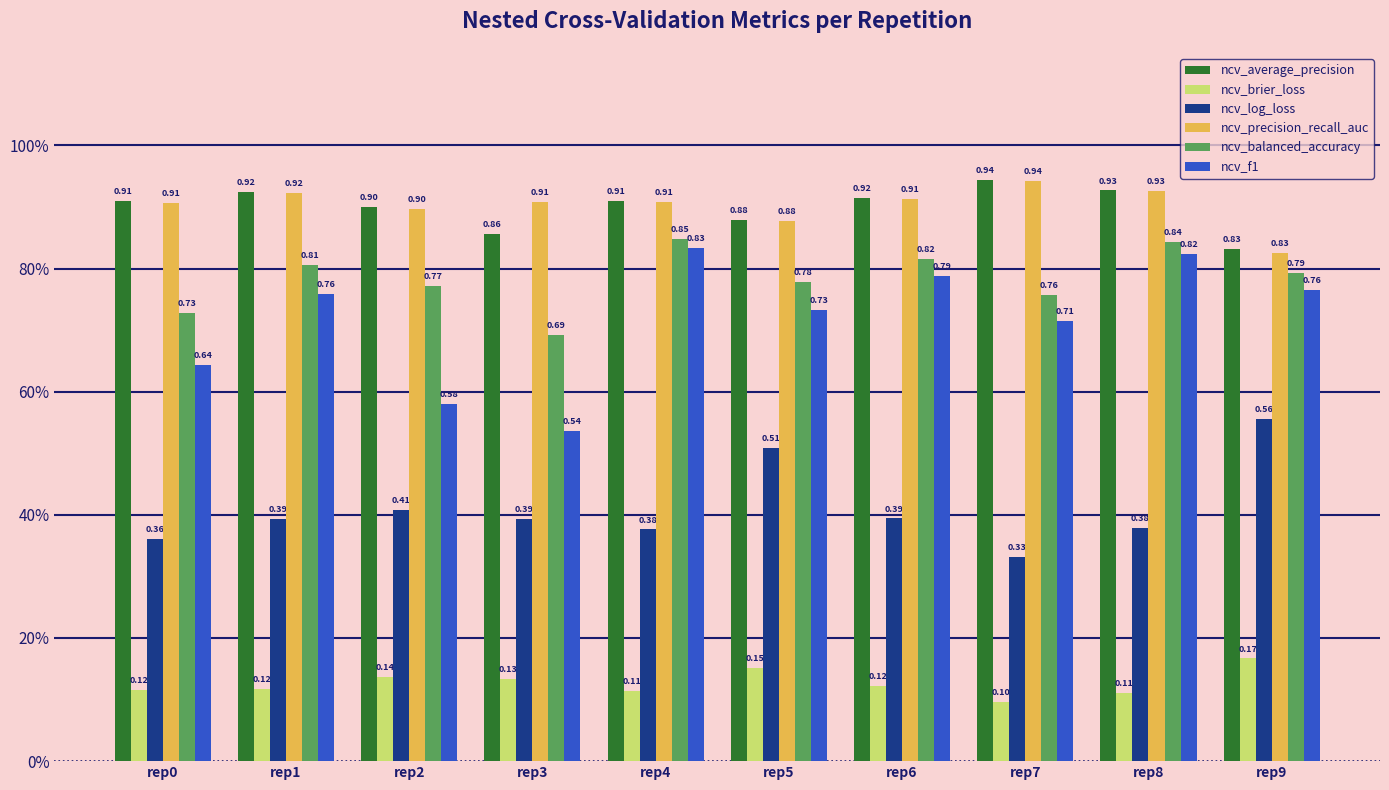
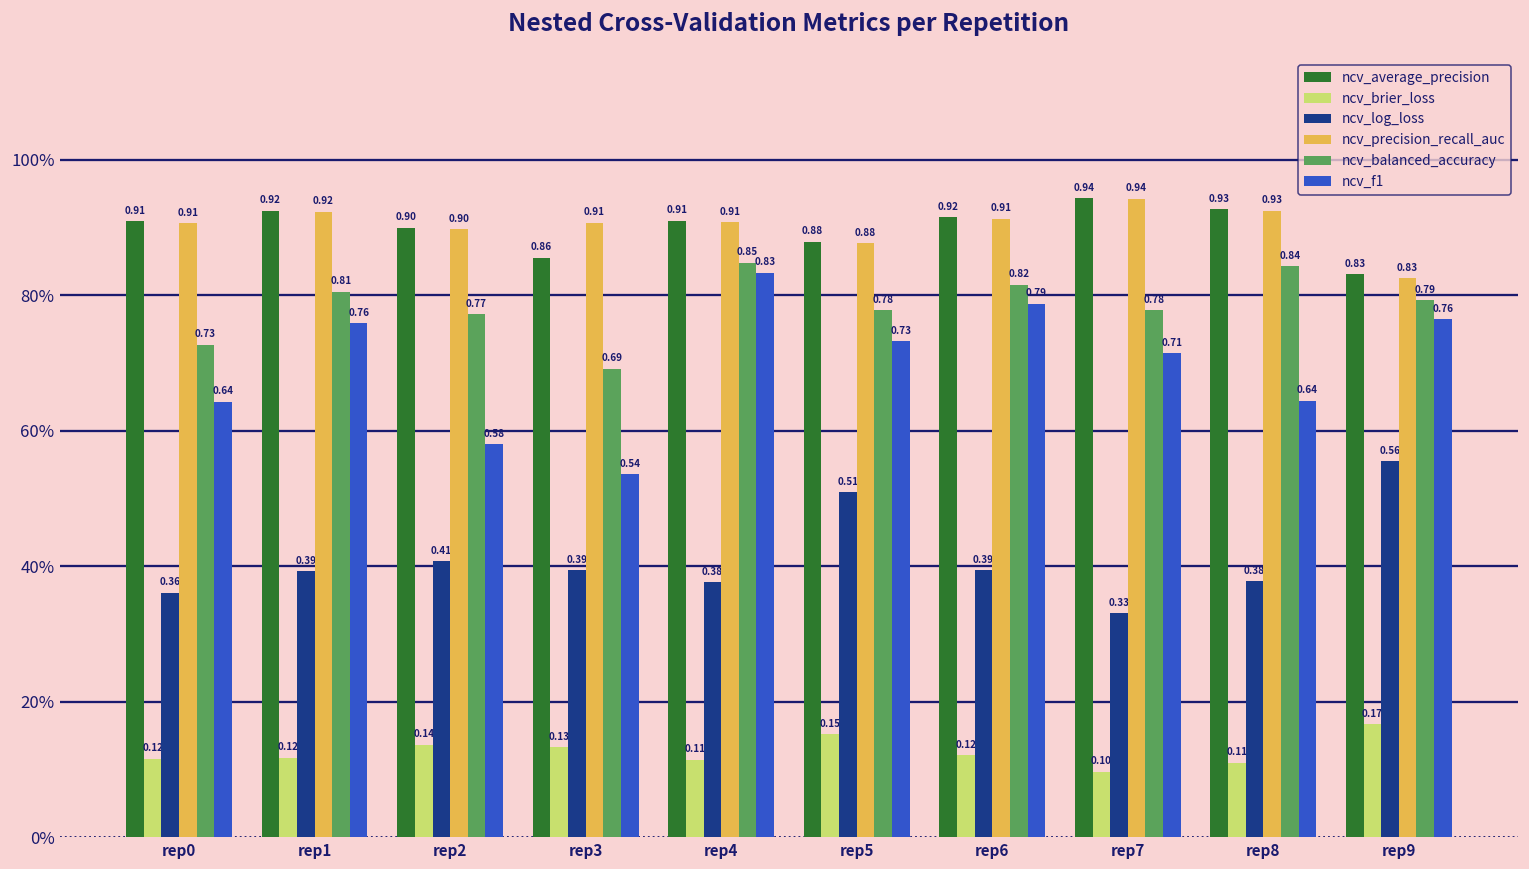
ncv_balanced_accuracy, rep7: 0.76 -> 0.78
ncv_f1, rep8: 0.82 -> 0.64
